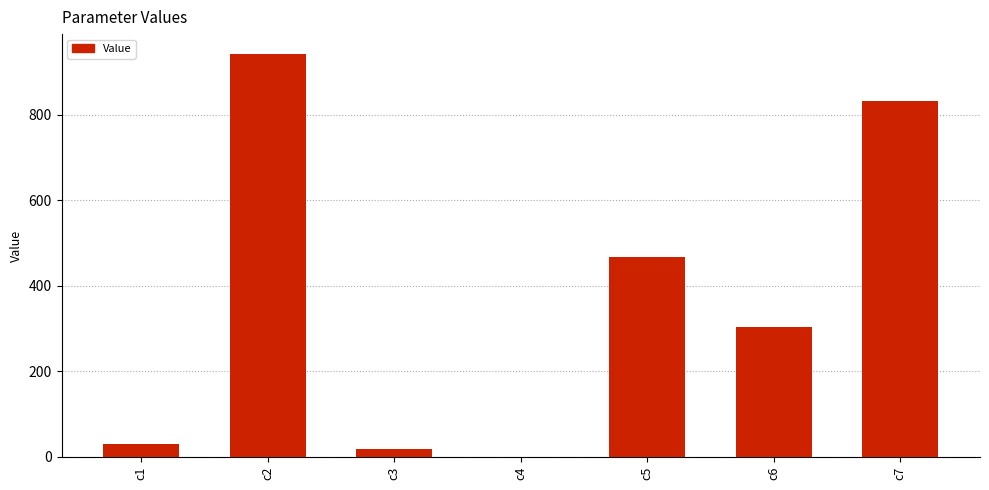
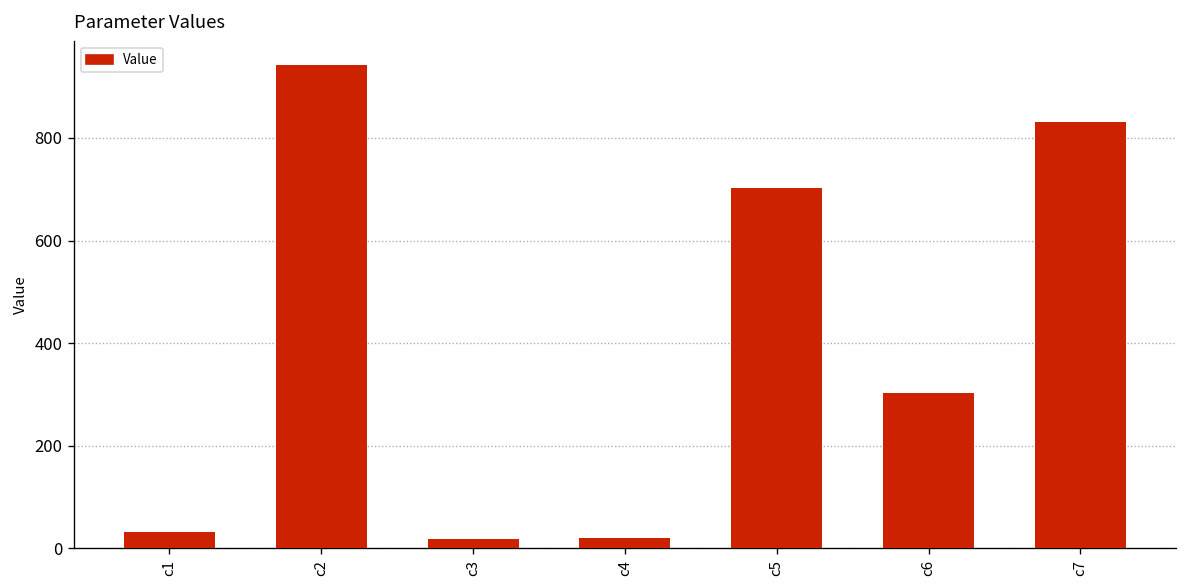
c4: 0 -> 20
c5: 470 -> 700
